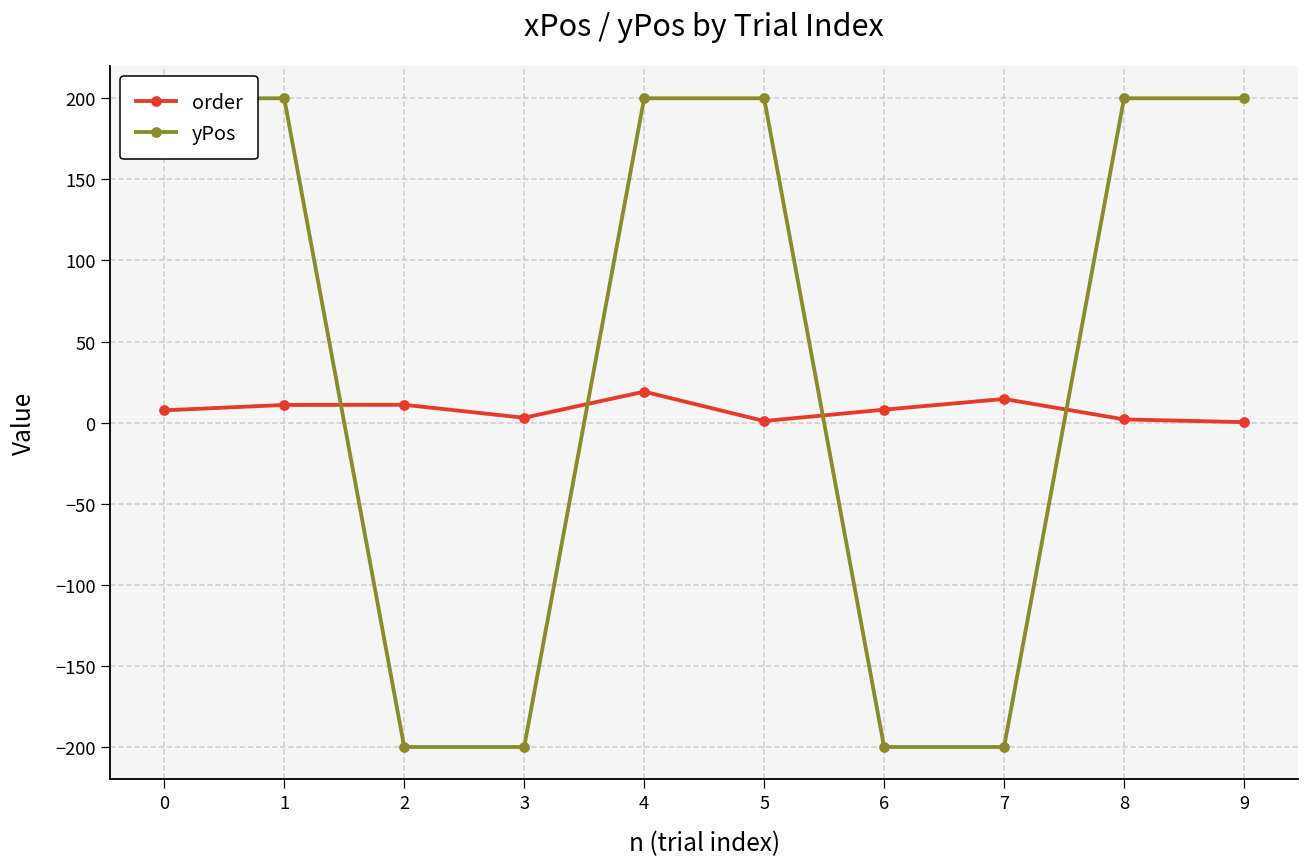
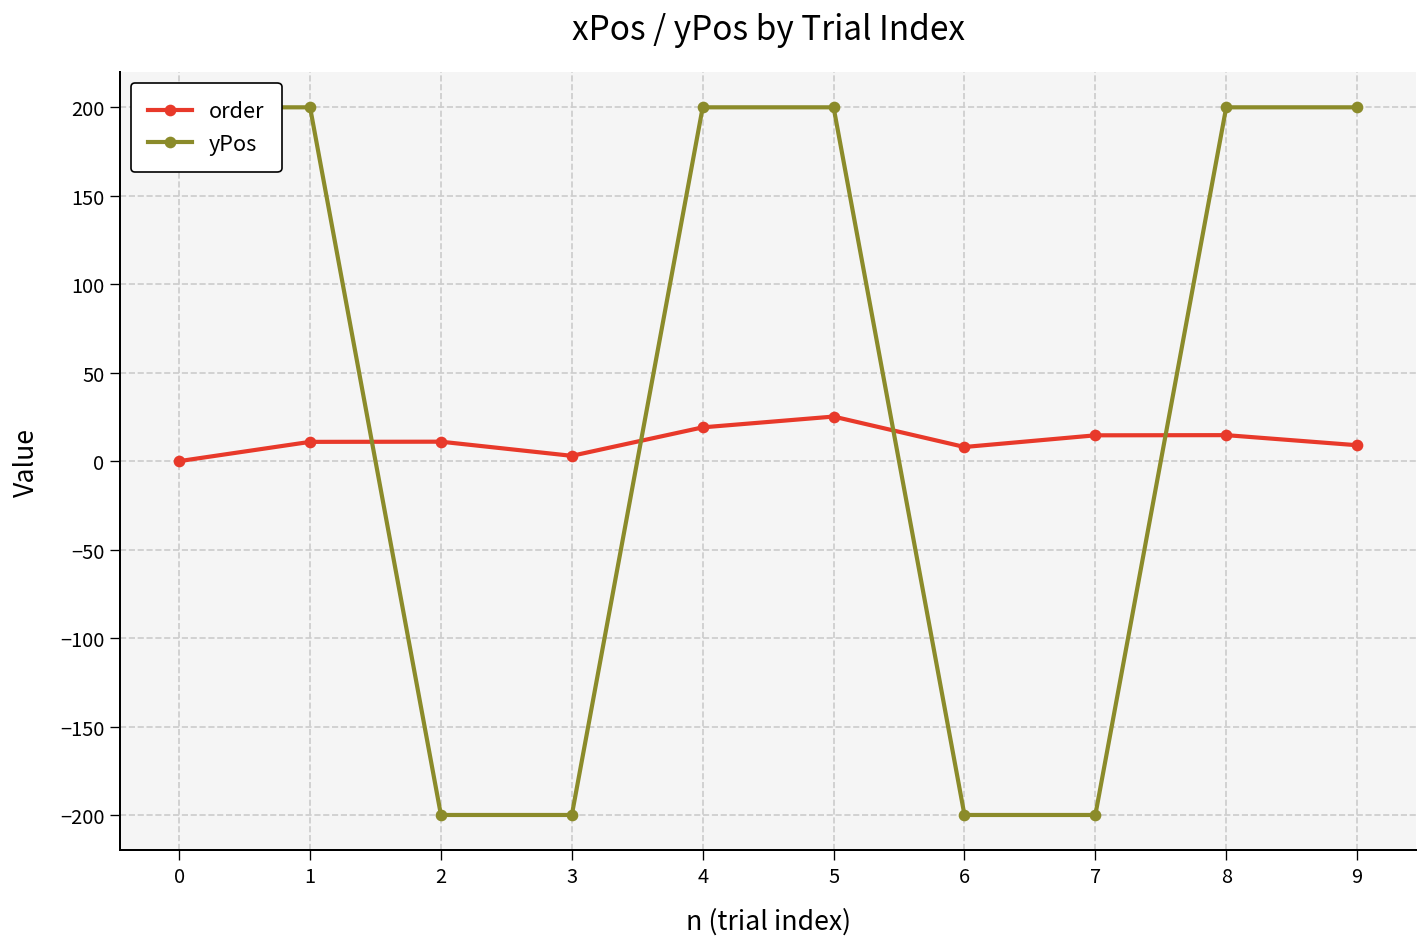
order, 0: 8 -> 0
order, 5: 1 -> 25
order, 8: 2 -> 15
order, 9: 0 -> 9
